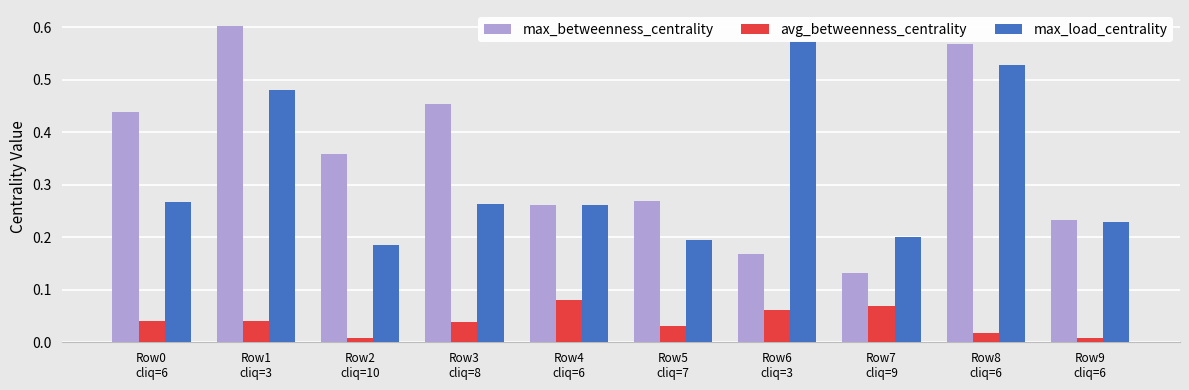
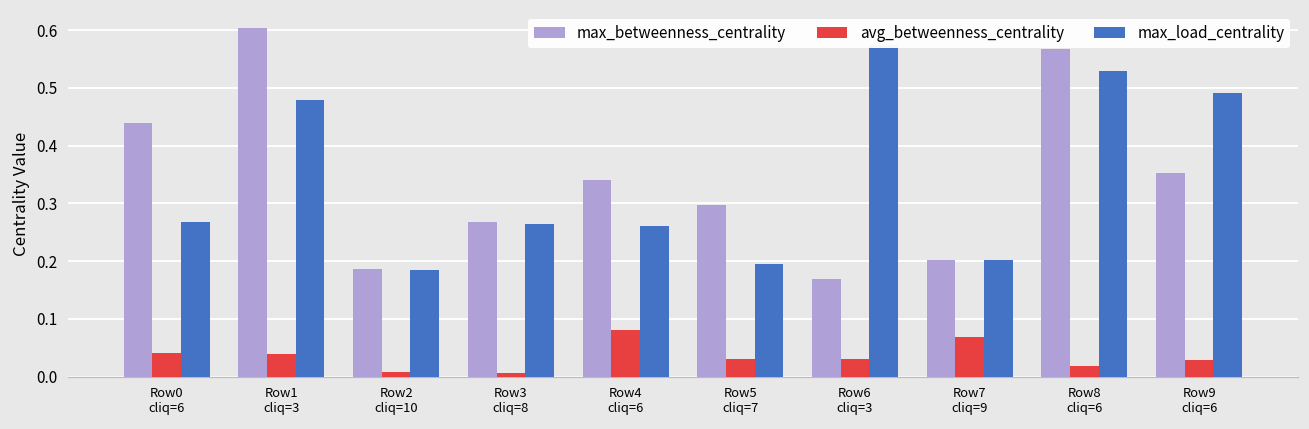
max_betweenness_centrality, Row2 cliq=10: 0.36 -> 0.19
max_betweenness_centrality, Row3 cliq=8: 0.45 -> 0.27
avg_betweenness_centrality, Row3 cliq=8: 0.04 -> 0.01
max_betweenness_centrality, Row4 cliq=6: 0.26 -> 0.34
max_betweenness_centrality, Row5 cliq=7: 0.27 -> 0.30
avg_betweenness_centrality, Row6 cliq=3: 0.06 -> 0.03
max_betweenness_centrality, Row7 cliq=9: 0.13 -> 0.20
max_betweenness_centrality, Row9 cliq=6: 0.23 -> 0.35
avg_betweenness_centrality, Row9 cliq=6: 0.01 -> 0.03
max_load_centrality, Row9 cliq=6: 0.23 -> 0.49
